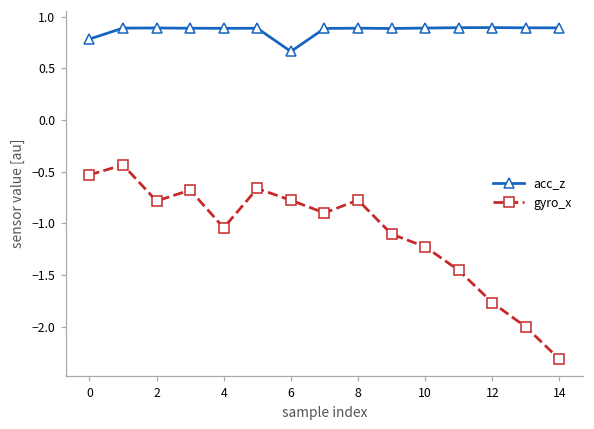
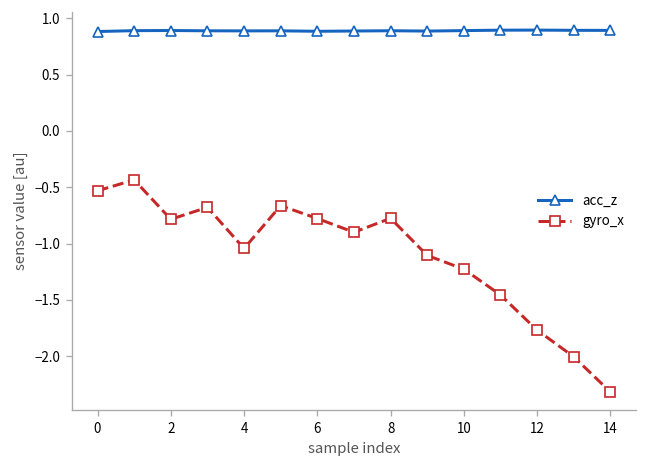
acc_z, 0: 0.8 -> 0.9
acc_z, 6: 0.7 -> 0.9
